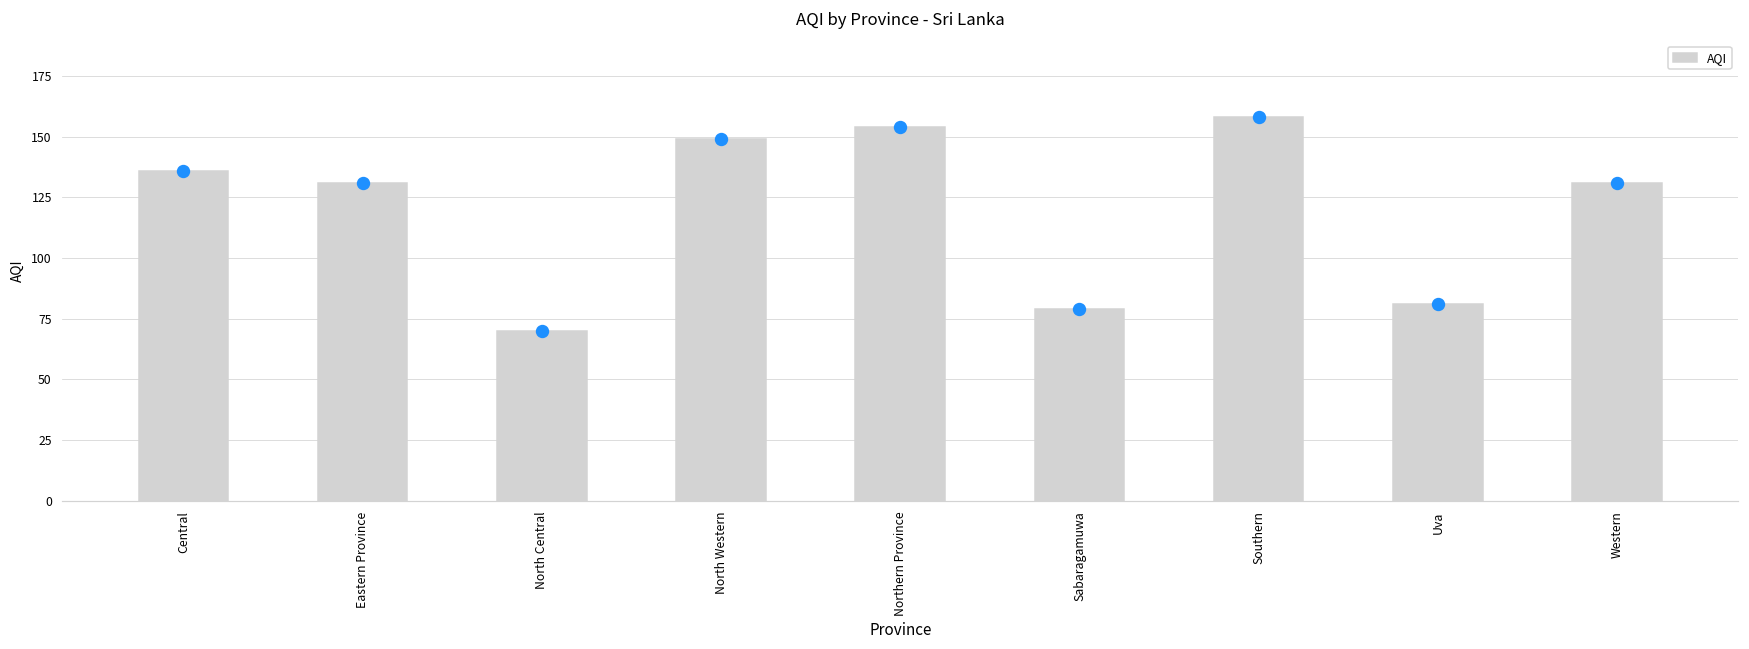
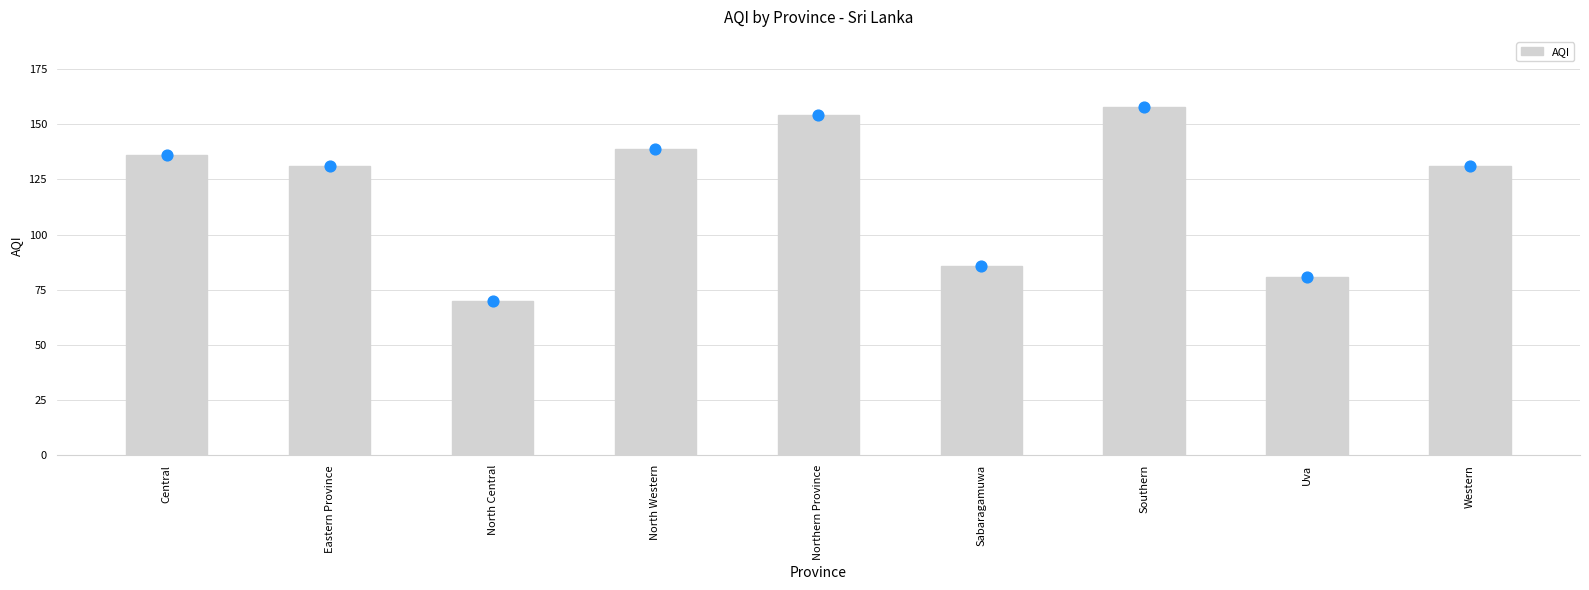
AQI, North Western: 149 -> 139
AQI, Sabaragamuwa: 79 -> 86
